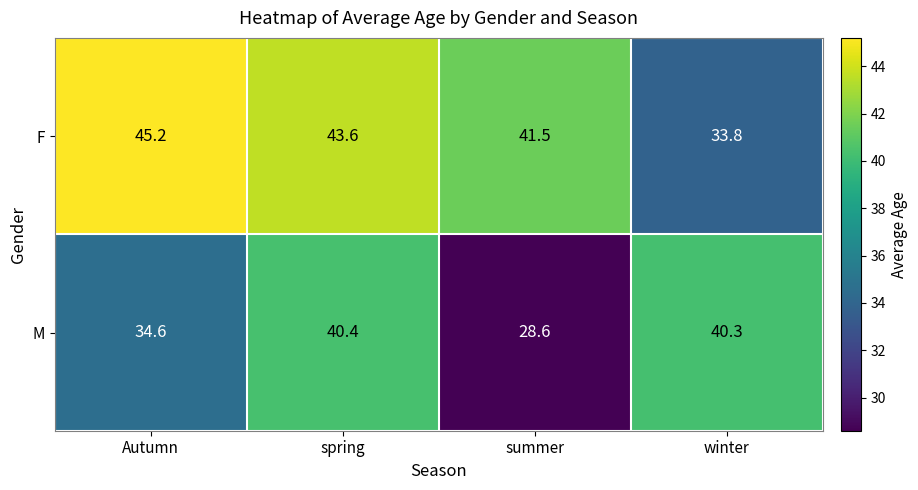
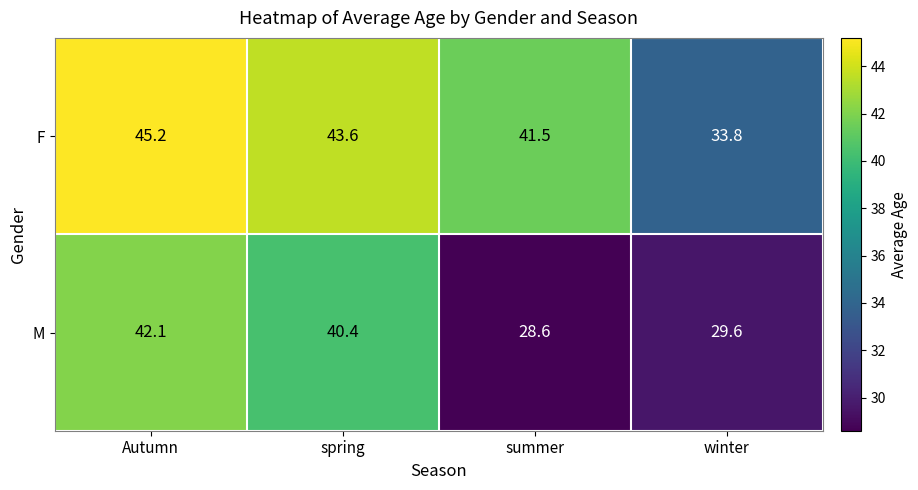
M, Autumn: 34.6 -> 42.1
M, winter: 40.3 -> 29.6
